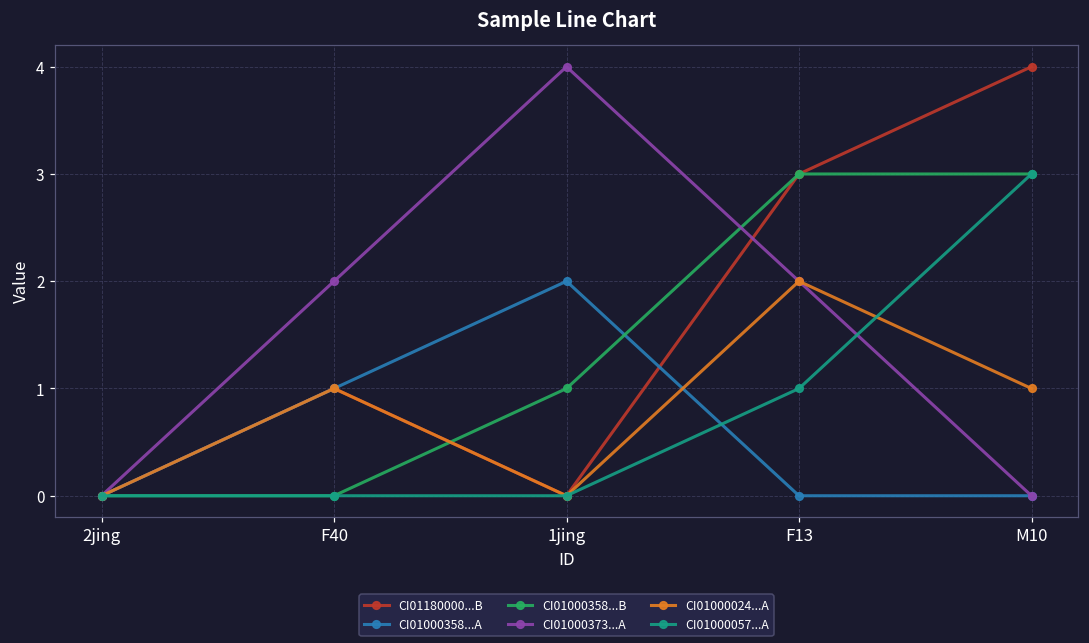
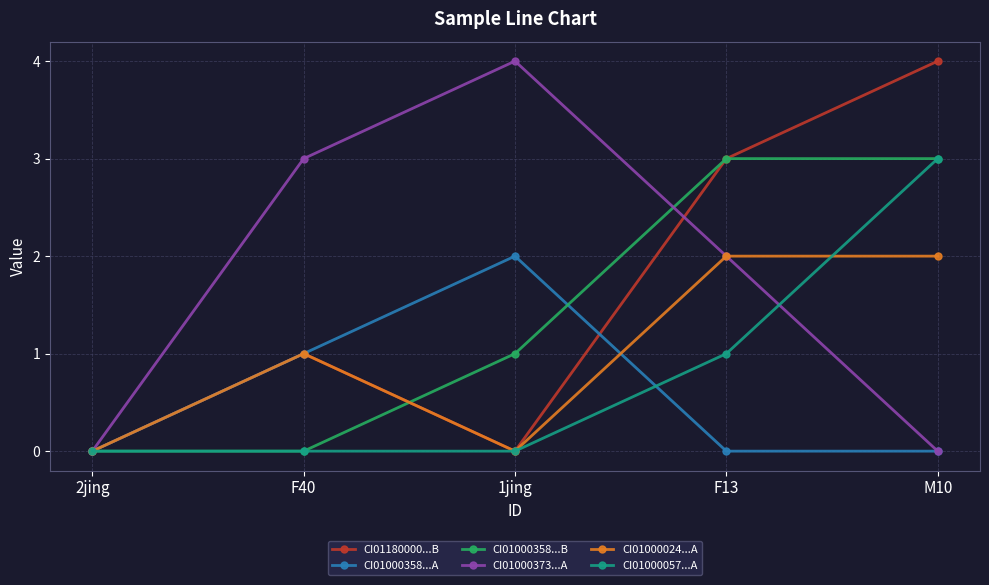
CI01000373...A, F40: 2 -> 3
CI01000024...A, M10: 1 -> 2
